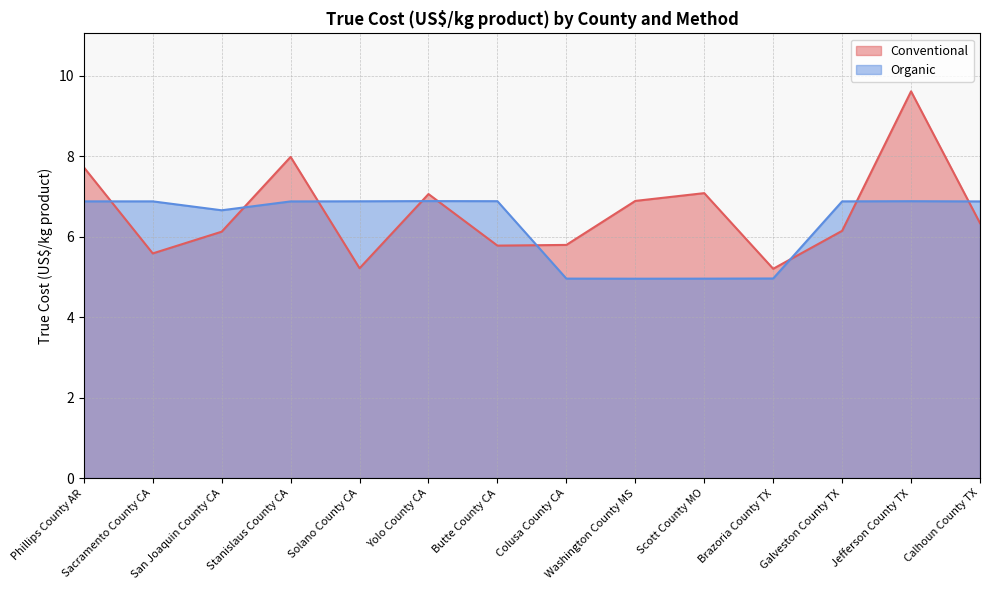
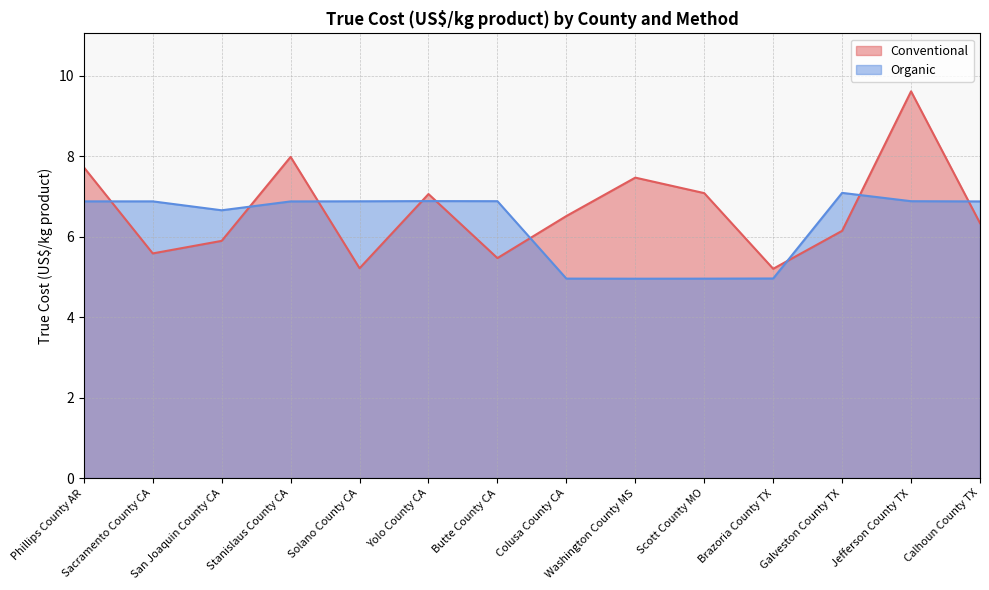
Conventional, San Joaquin County CA: 6.1 -> 5.9
Conventional, Butte County CA: 5.8 -> 5.5
Conventional, Colusa County CA: 5.8 -> 6.5
Conventional, Washington County MS: 6.9 -> 7.5
Organic, Galveston County TX: 6.9 -> 7.1
